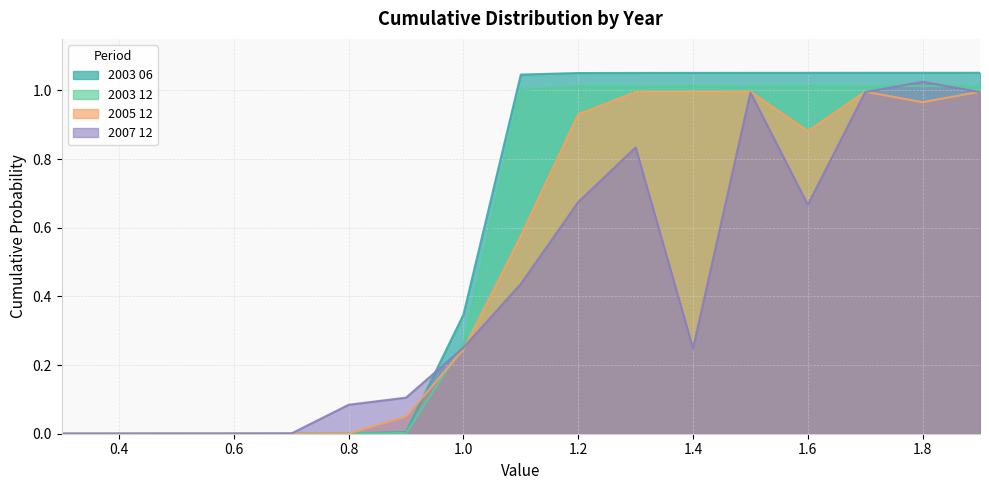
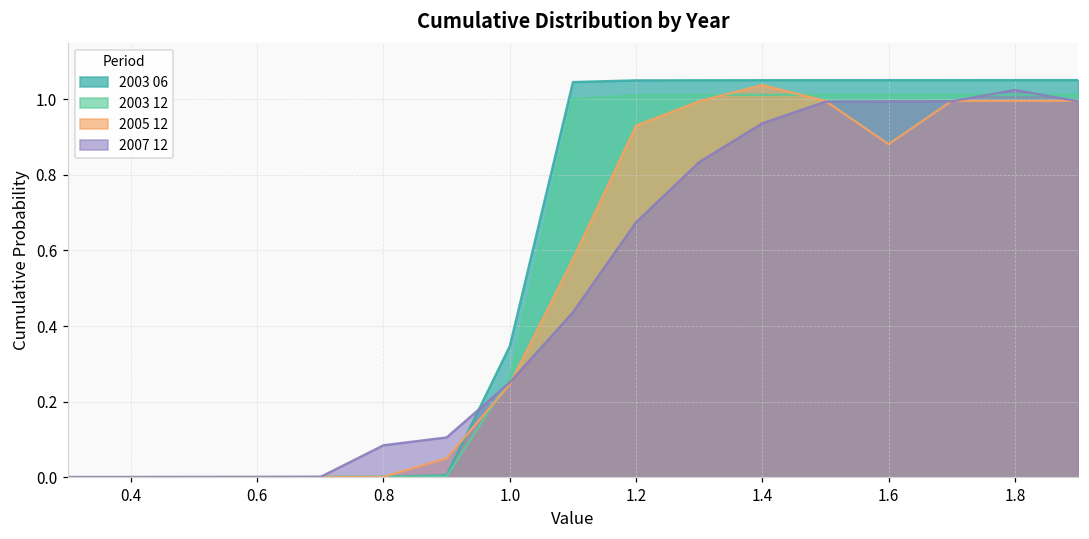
2005 12, 1.4: 1.00 -> 1.04
2007 12, 1.4: 0.25 -> 0.94
2007 12, 1.6: 0.67 -> 0.99
2005 12, 1.8: 0.97 -> 1.00
